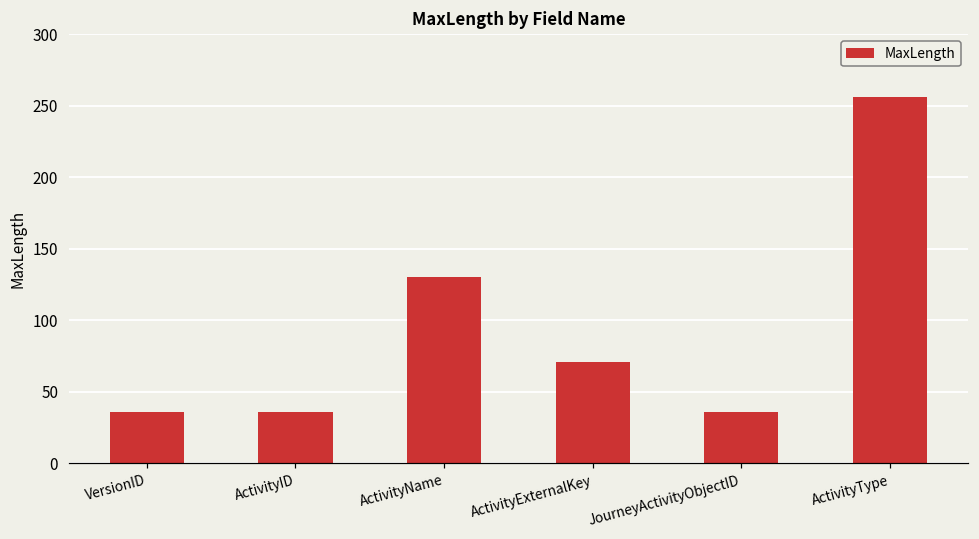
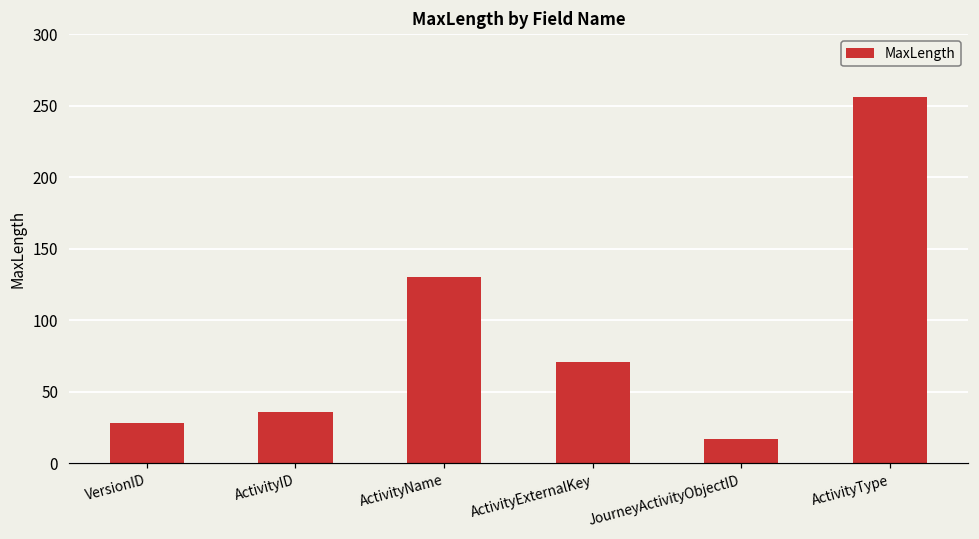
VersionID: 36 -> 28
JourneyActivityObjectID: 36 -> 17
